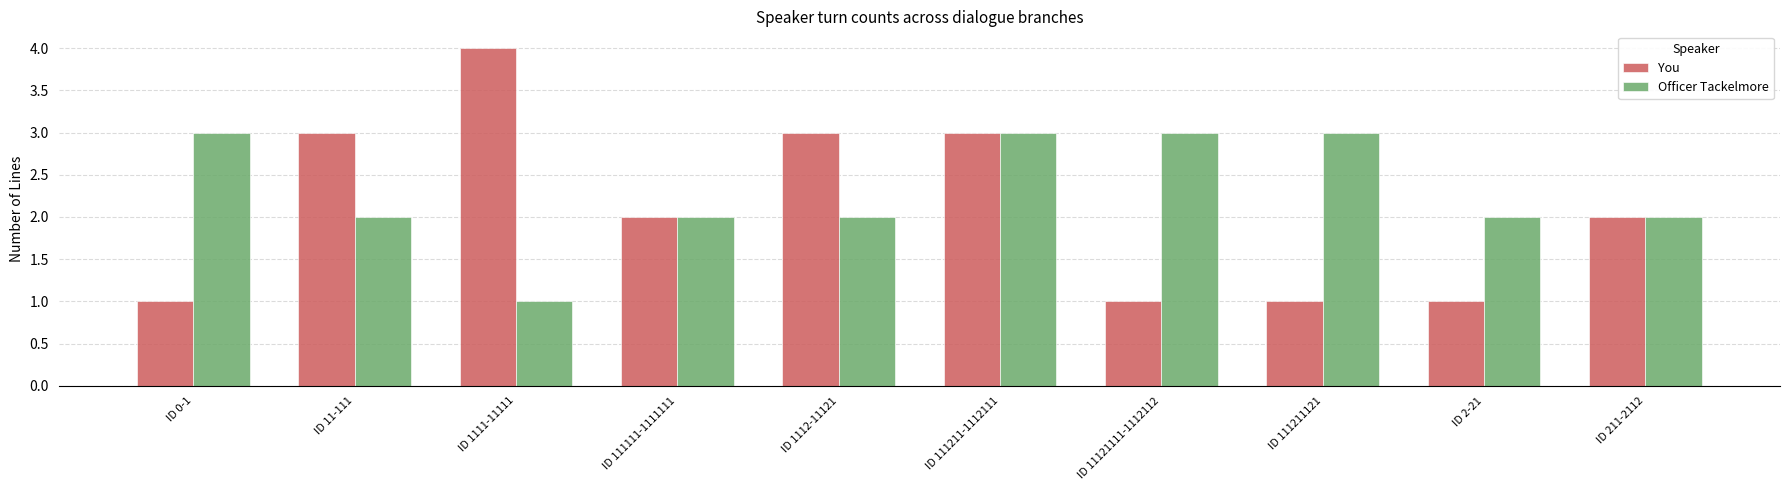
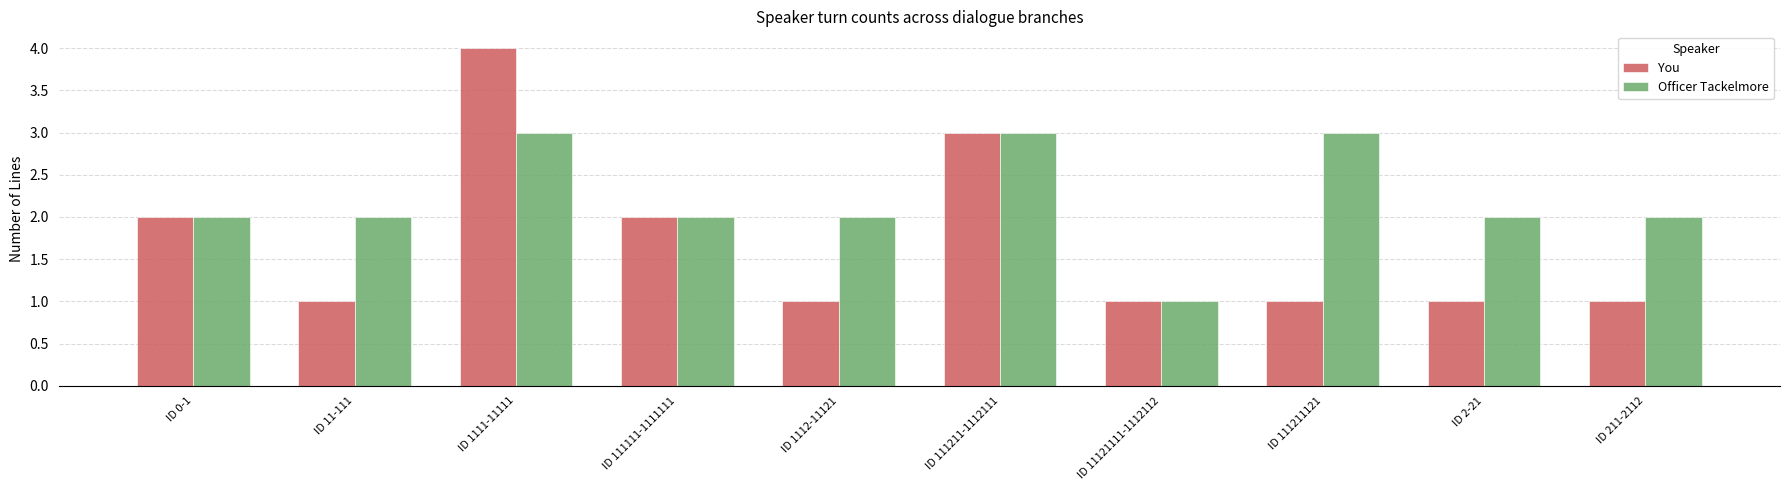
You, ID 0-1: 1 -> 2
Officer Tackelmore, ID 0-1: 3 -> 2
You, ID 11-111: 3 -> 1
Officer Tackelmore, ID 1111-11111: 1 -> 3
You, ID 1112-11121: 3 -> 1
Officer Tackelmore, ID 11121111-1112112: 3 -> 1
You, ID 211-2112: 2 -> 1
